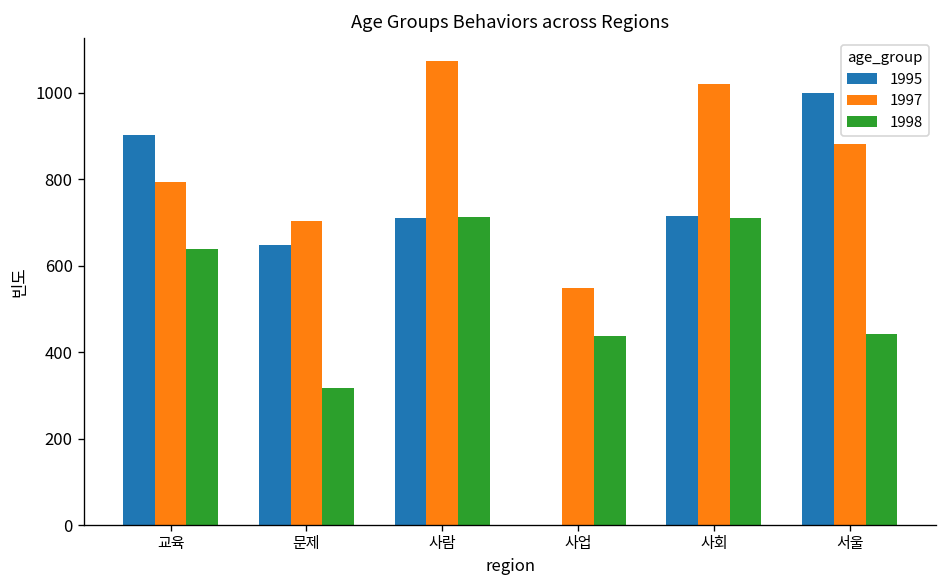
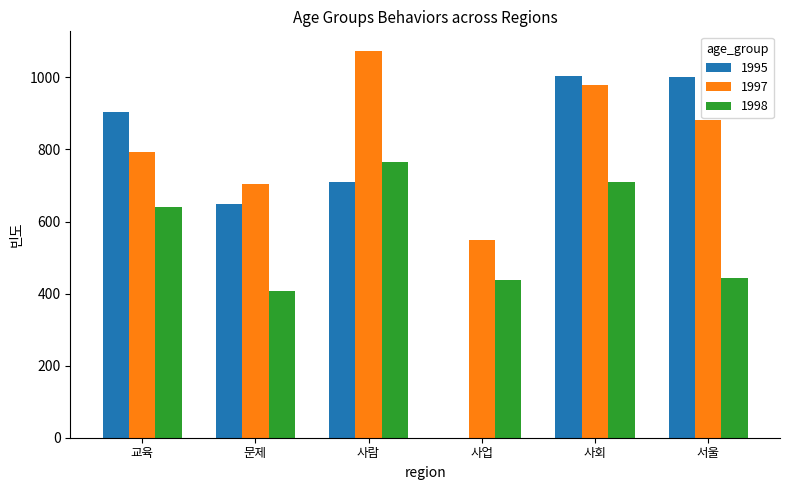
1998, 문제: 320 -> 410
1998, 사람: 710 -> 760
1995, 사회: 720 -> 1000
1997, 사회: 1020 -> 980
